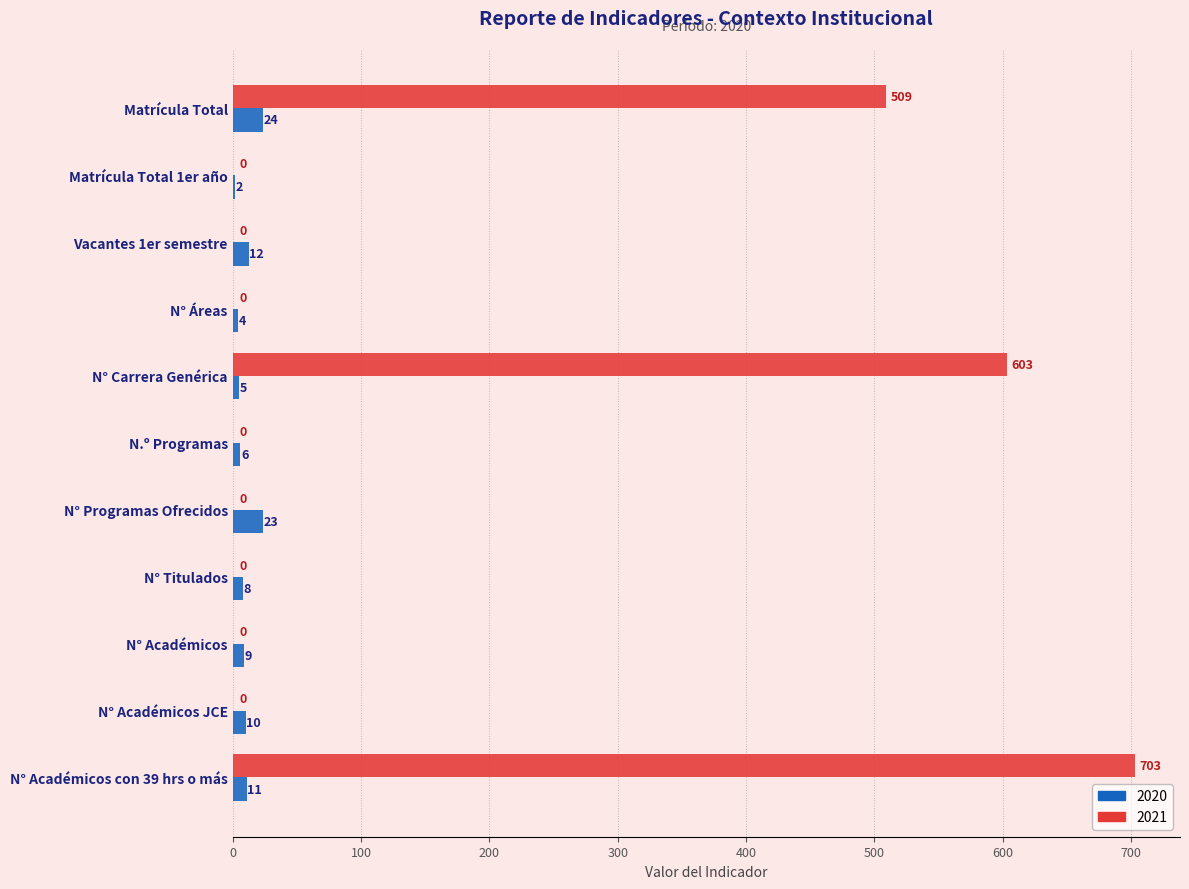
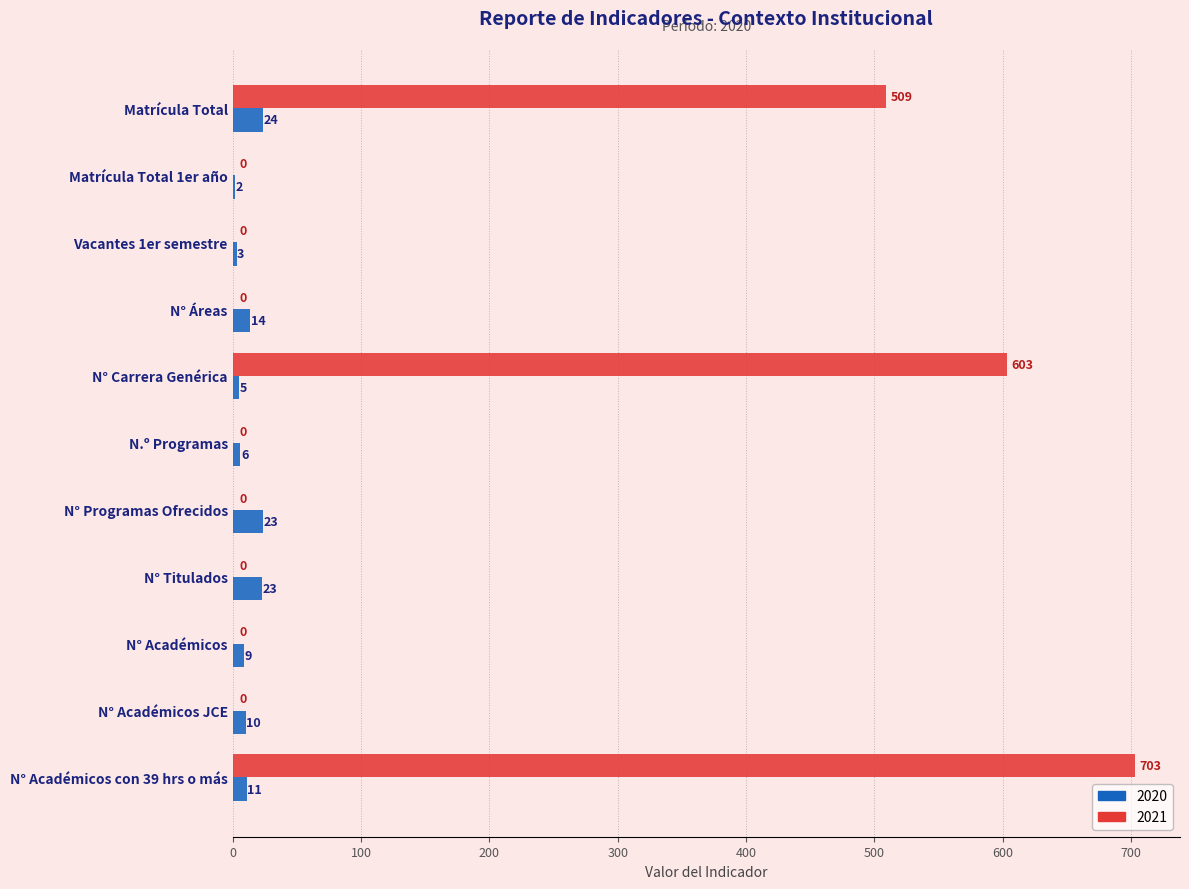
2020, Vacantes 1er semestre: 12 -> 3
2020, N° Áreas: 4 -> 14
2020, N° Titulados: 8 -> 23
